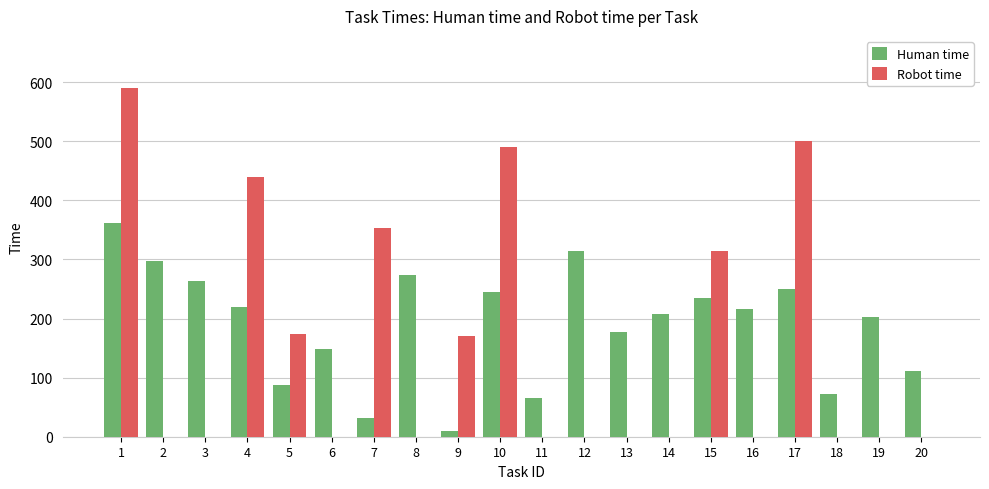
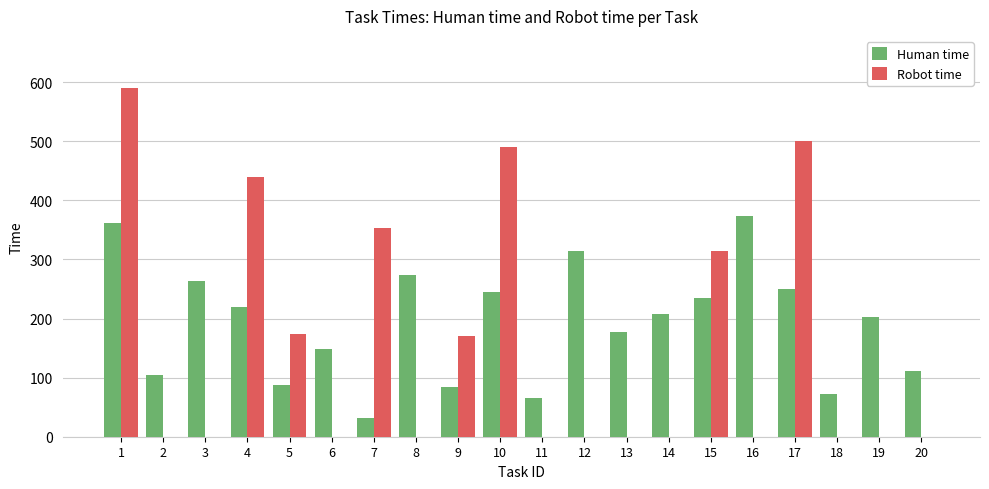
Human time, 2: 300 -> 100
Human time, 9: 10 -> 90
Human time, 16: 220 -> 370
